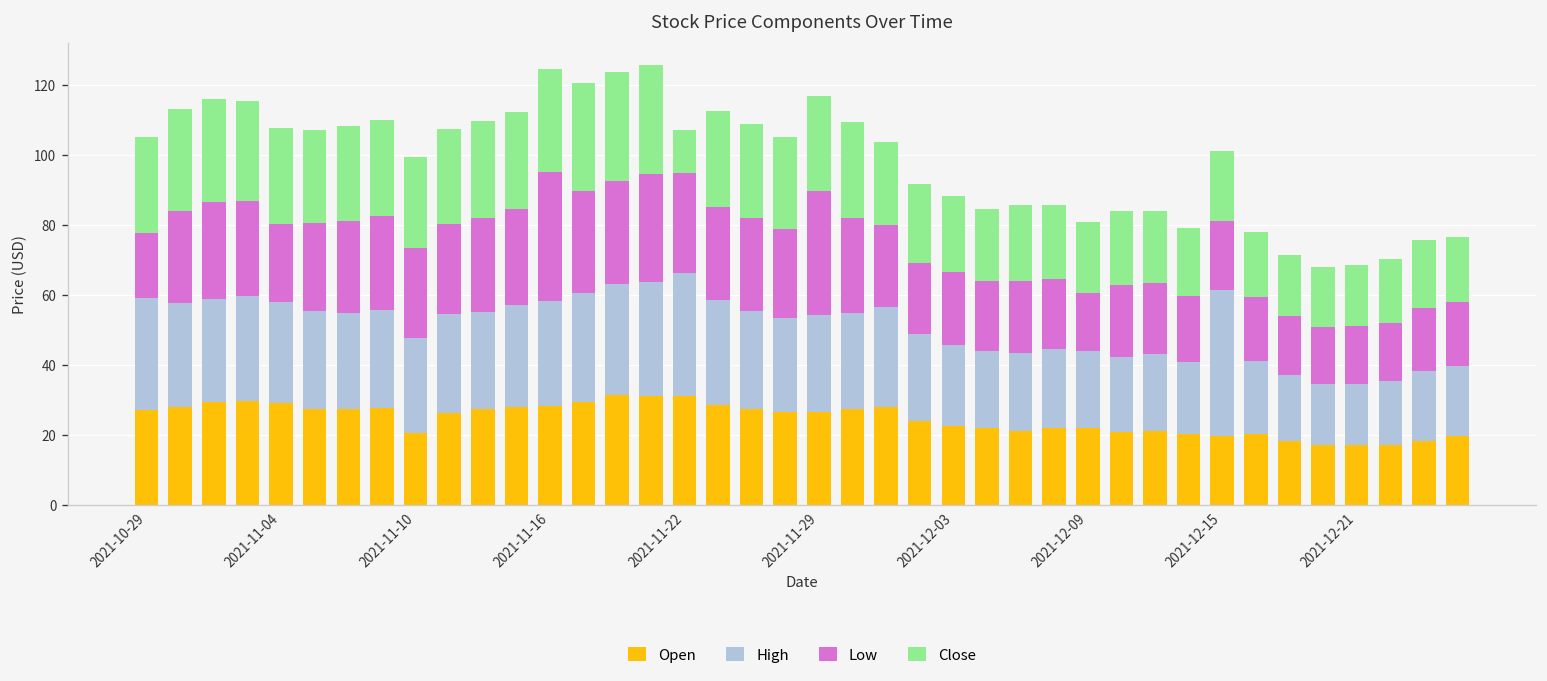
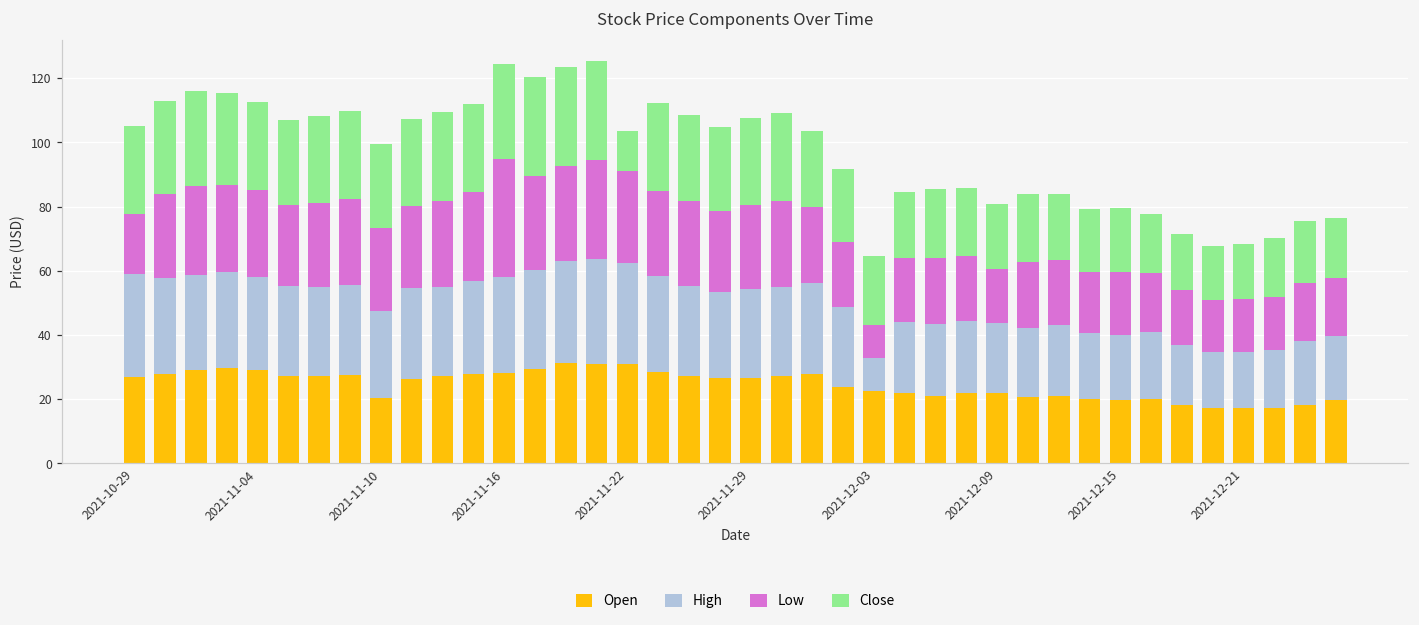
Low, 2021-11-04: 22 -> 27
High, 2021-11-22: 35 -> 32
Low, 2021-11-29: 35 -> 26
High, 2021-12-03: 23 -> 10
Low, 2021-12-03: 21 -> 10
High, 2021-12-15: 42 -> 21
